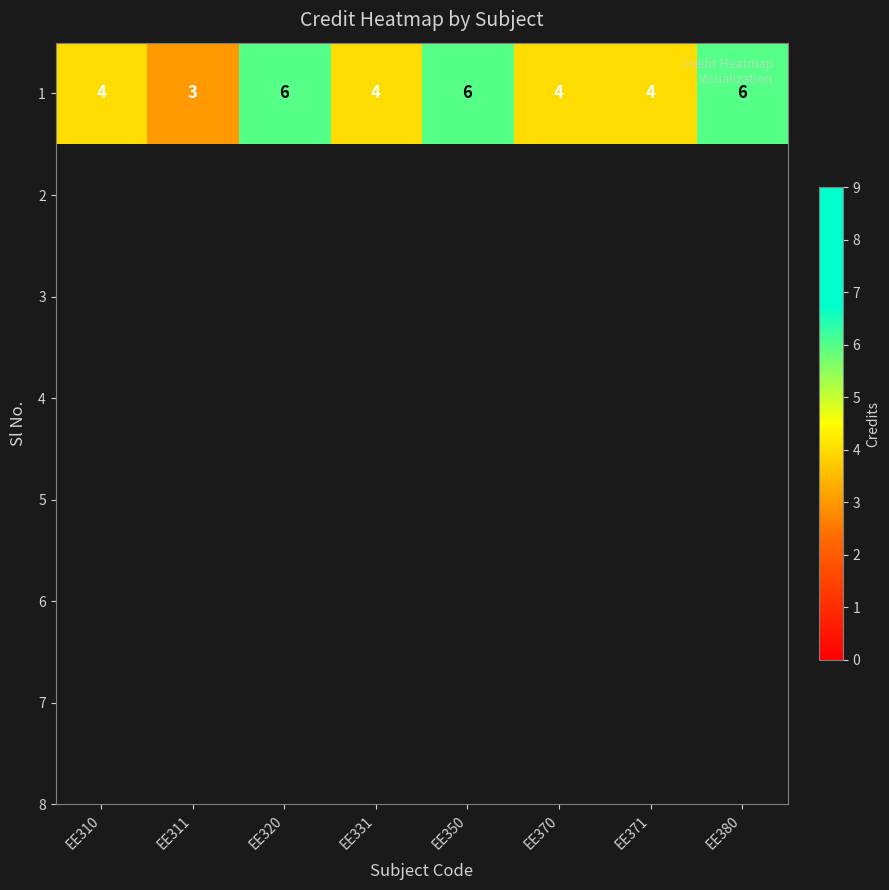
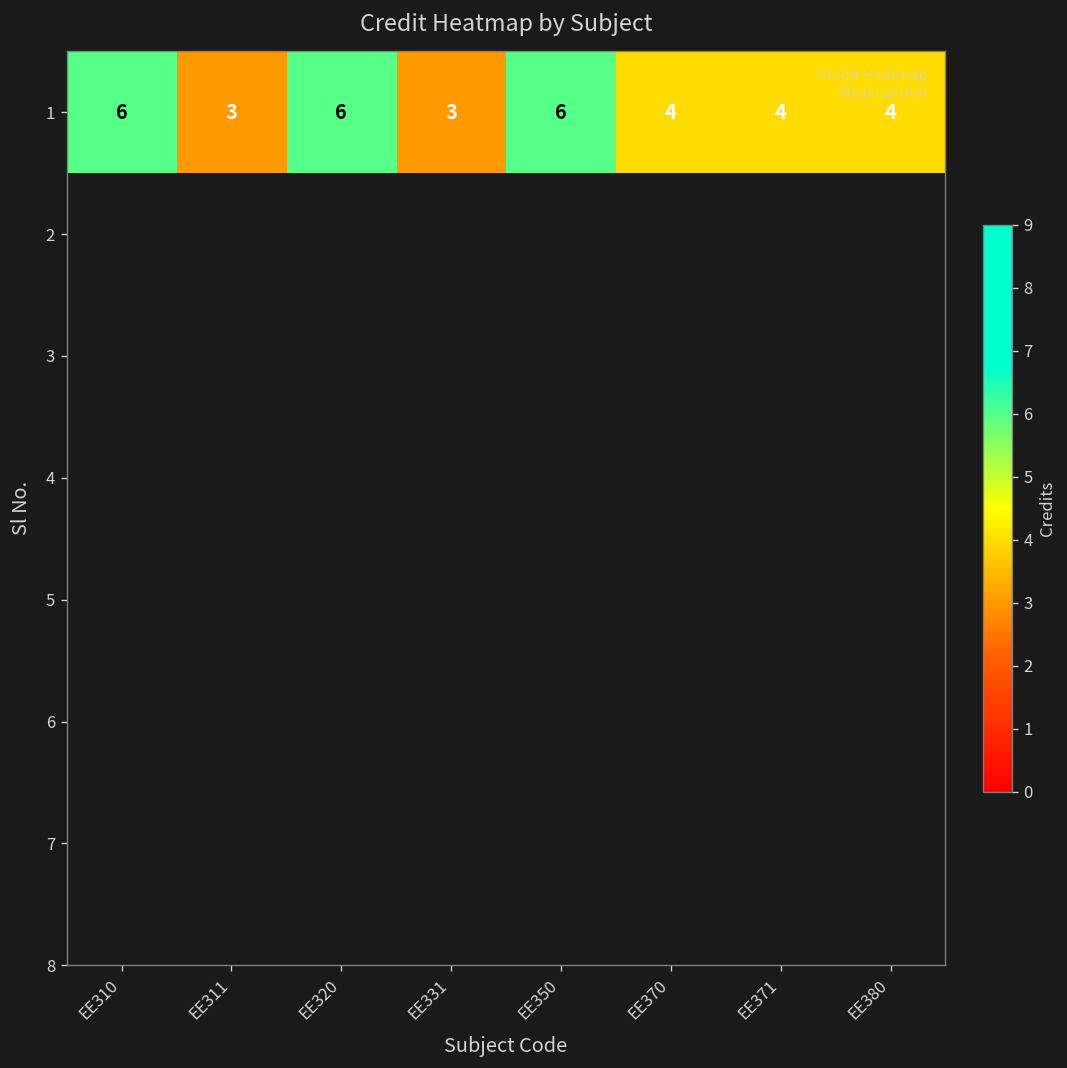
1, EE310: 4 -> 6
1, EE331: 4 -> 3
1, EE380: 6 -> 4
